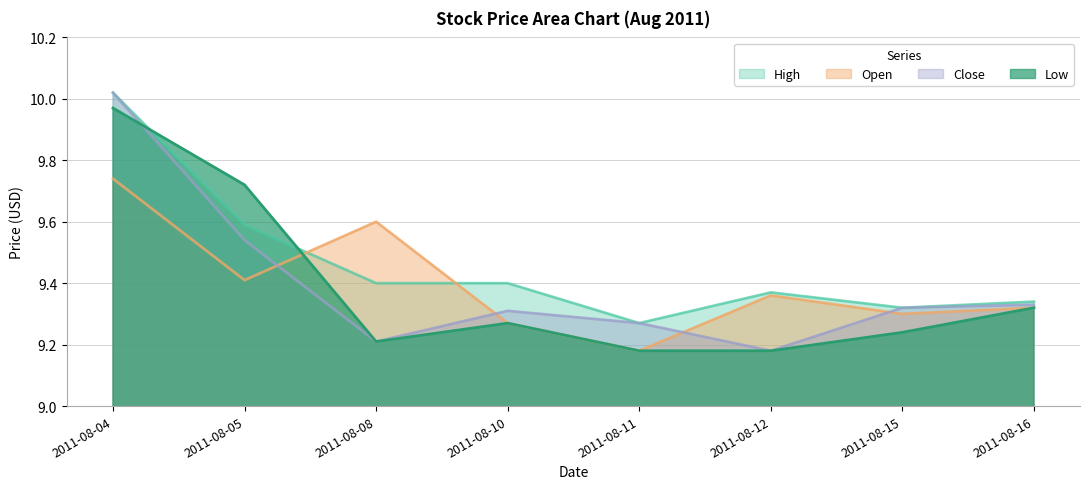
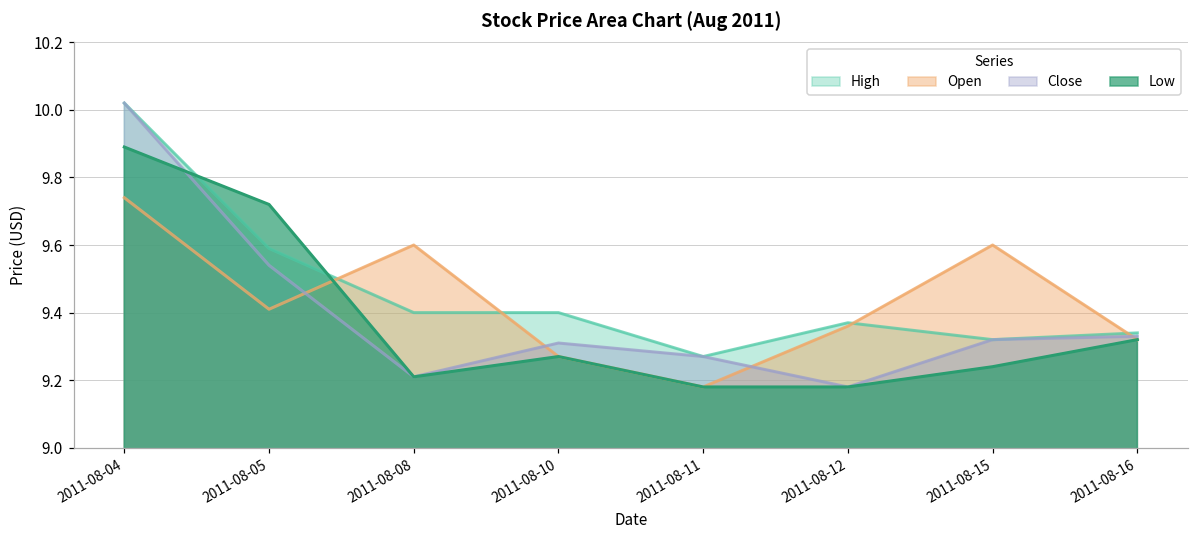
Low, 2011-08-04: 9.97 -> 9.89
Open, 2011-08-15: 9.3 -> 9.6
